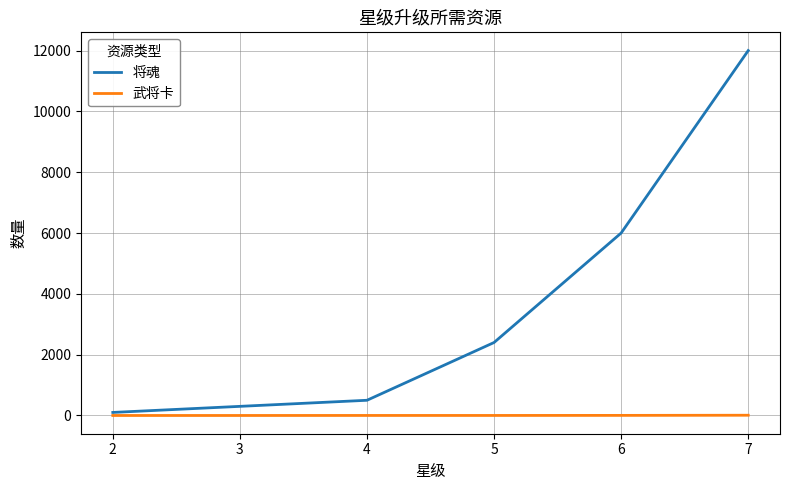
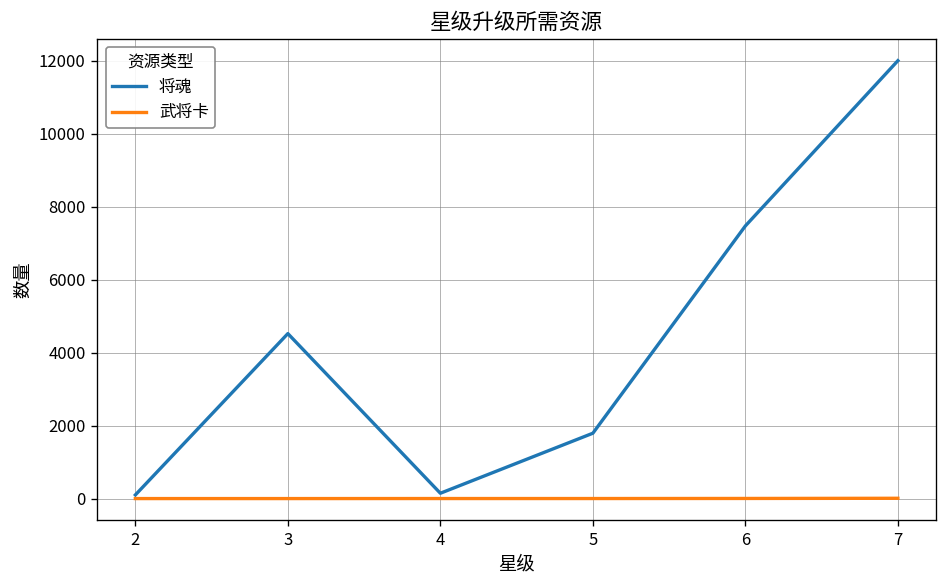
将魂, 3: 300 -> 4500
将魂, 4: 500 -> 100
将魂, 5: 2400 -> 1800
将魂, 6: 6000 -> 7500
